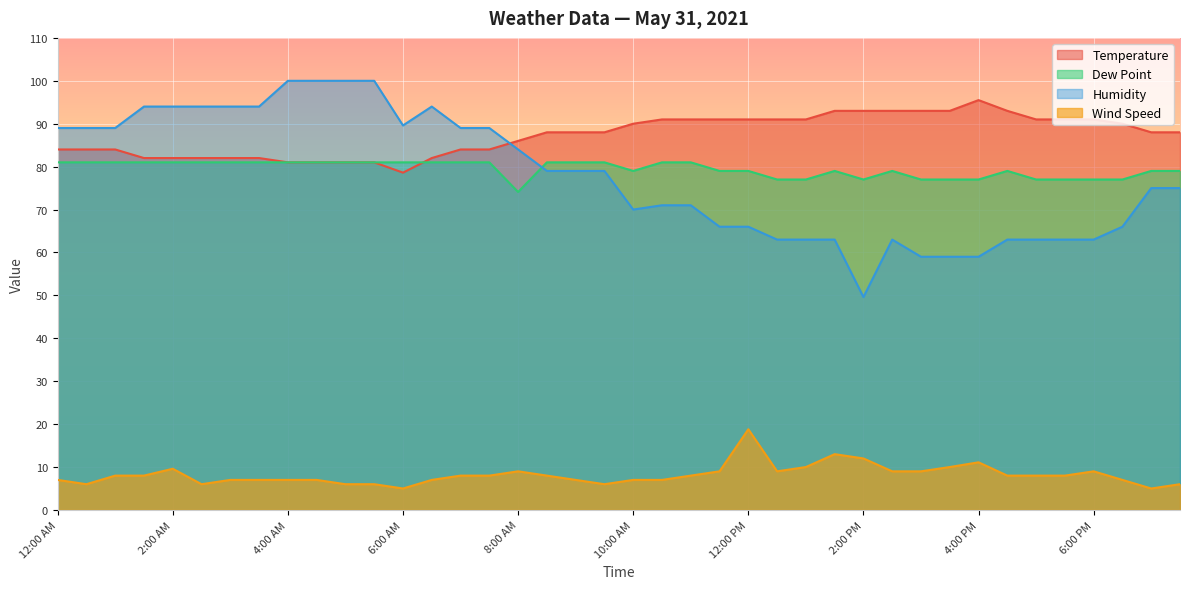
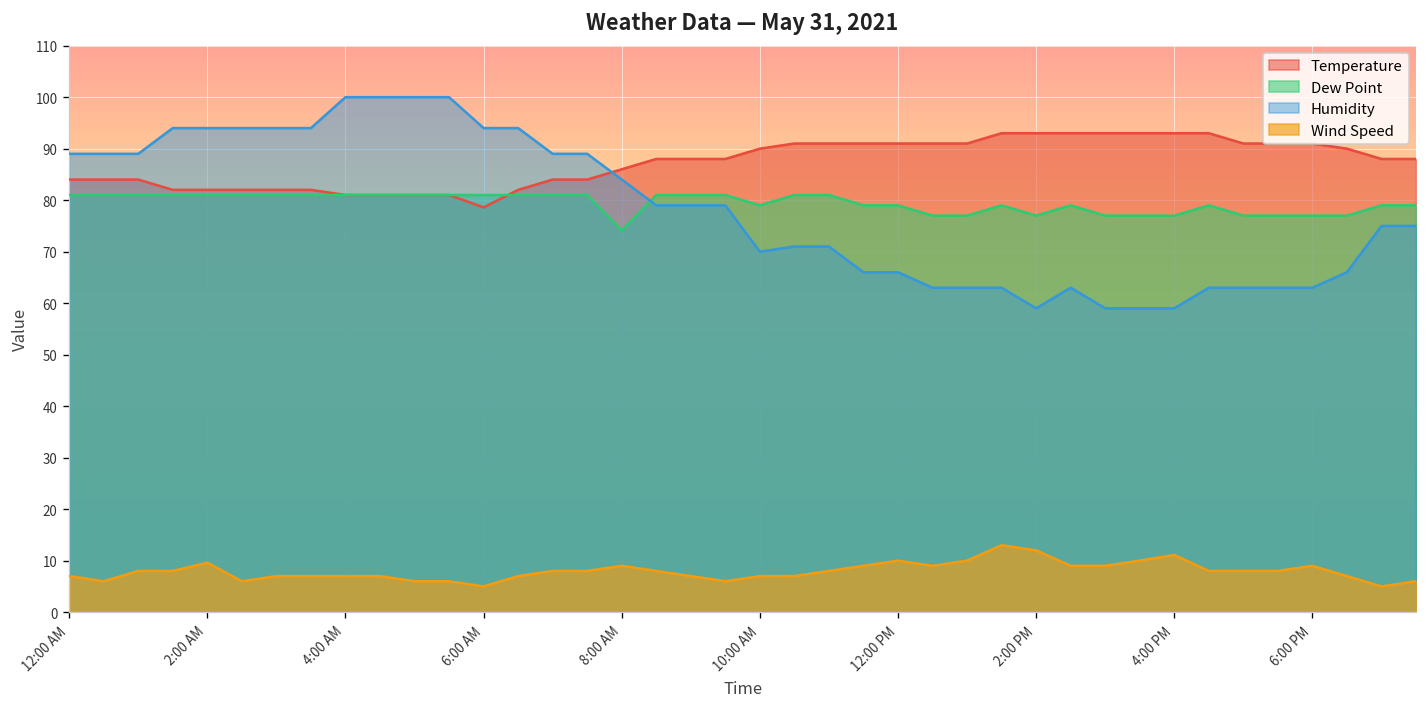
Humidity, 6:00 AM: 90 -> 94
Wind Speed, 12:00 PM: 19 -> 10
Humidity, 2:00 PM: 50 -> 59
Temperature, 4:00 PM: 96 -> 93
